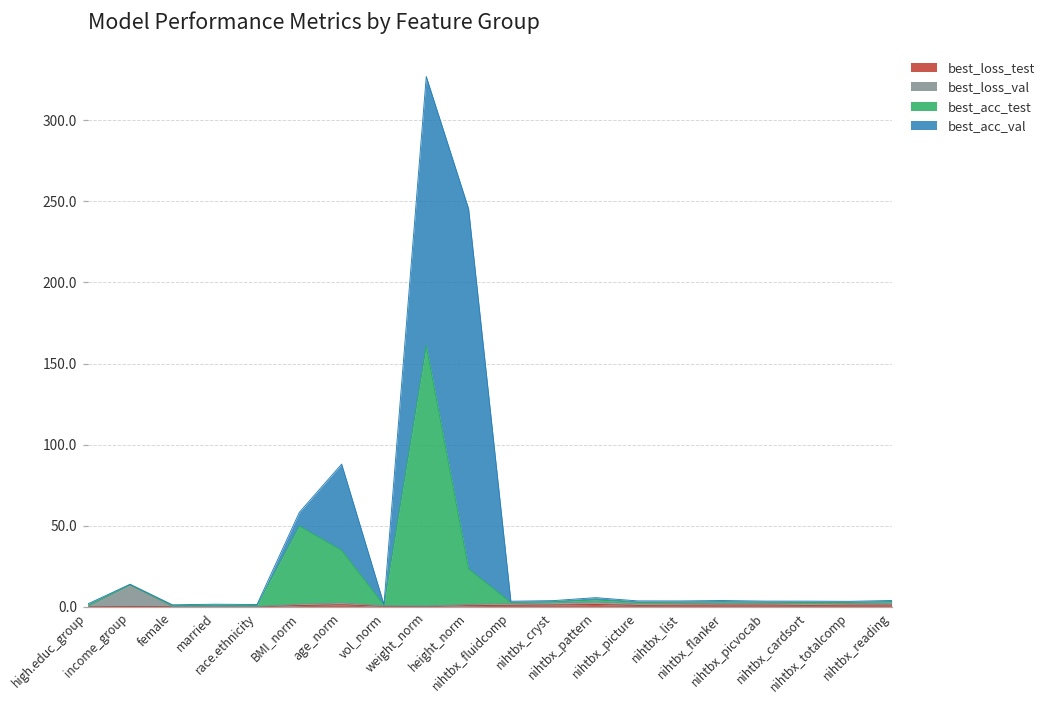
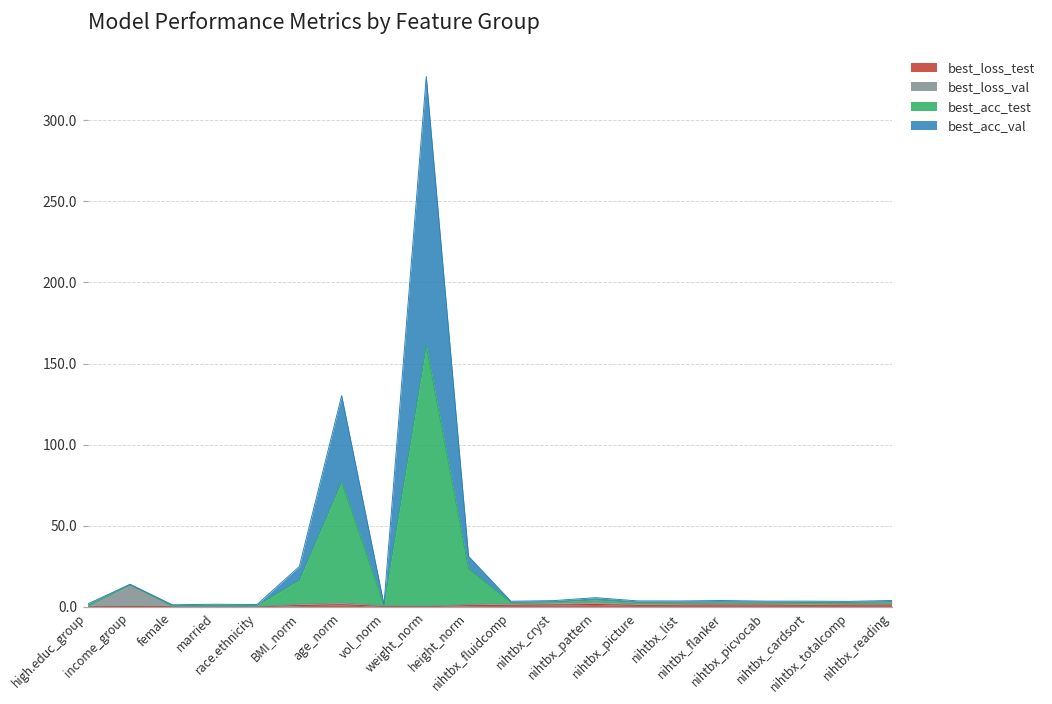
best_acc_test, BMI_norm: 48 -> 15
best_acc_test, age_norm: 32 -> 75
best_acc_val, height_norm: 222 -> 8
